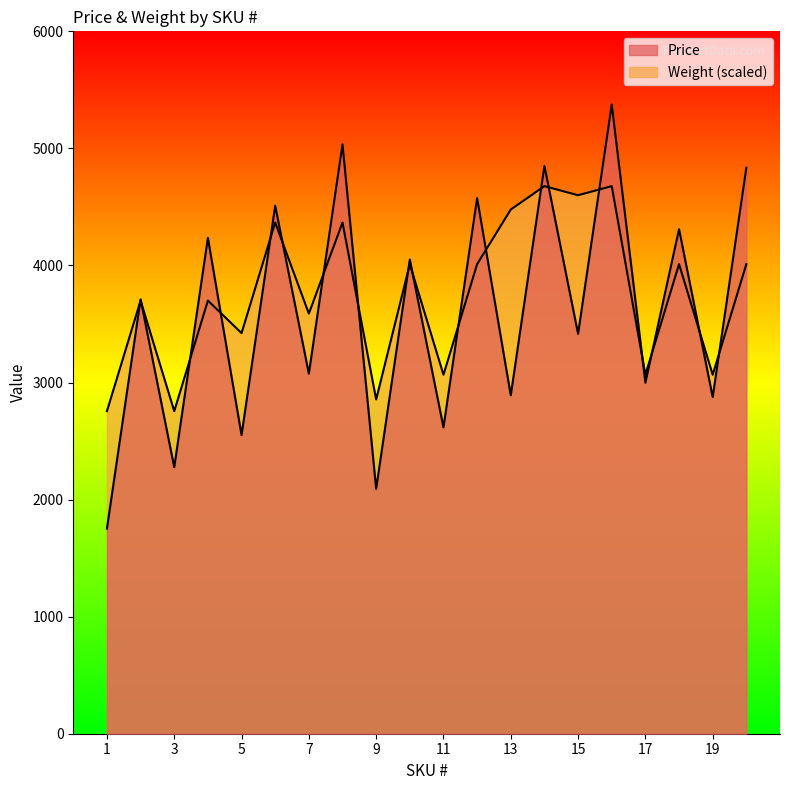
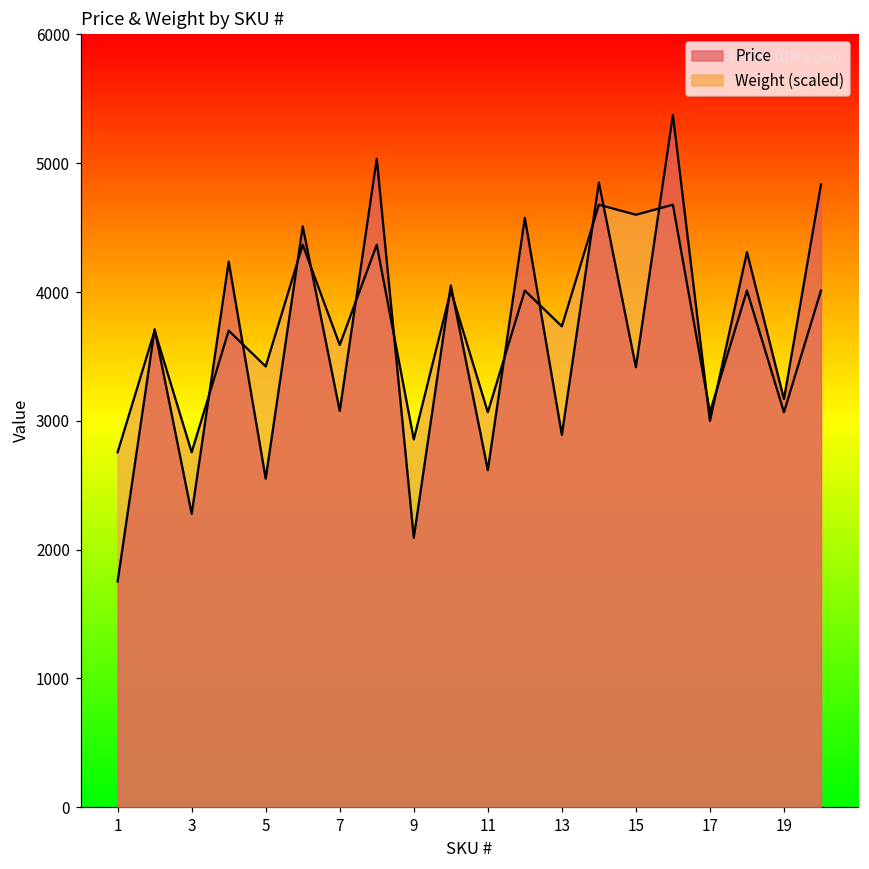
Weight (scaled), 13: 4480 -> 3730
Price, 19: 2880 -> 3170
